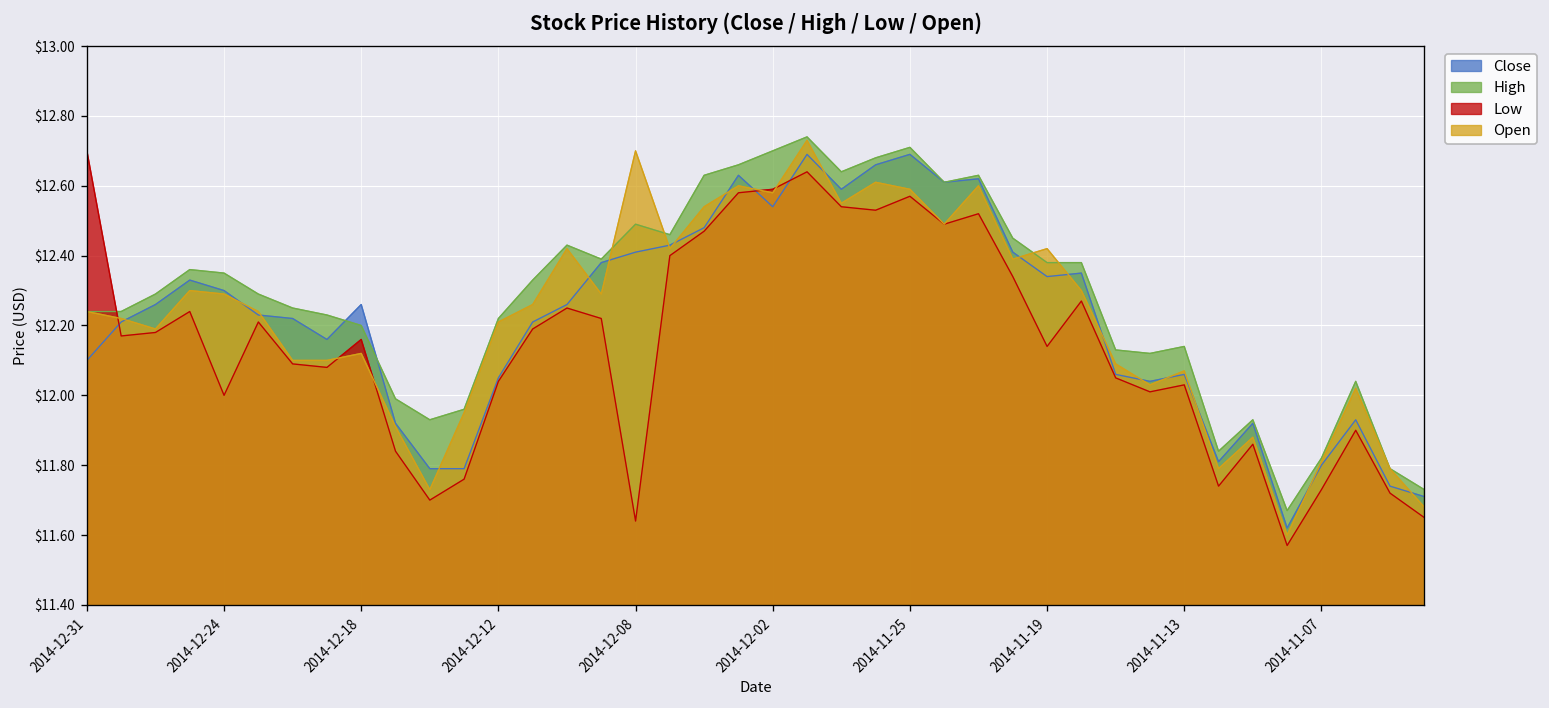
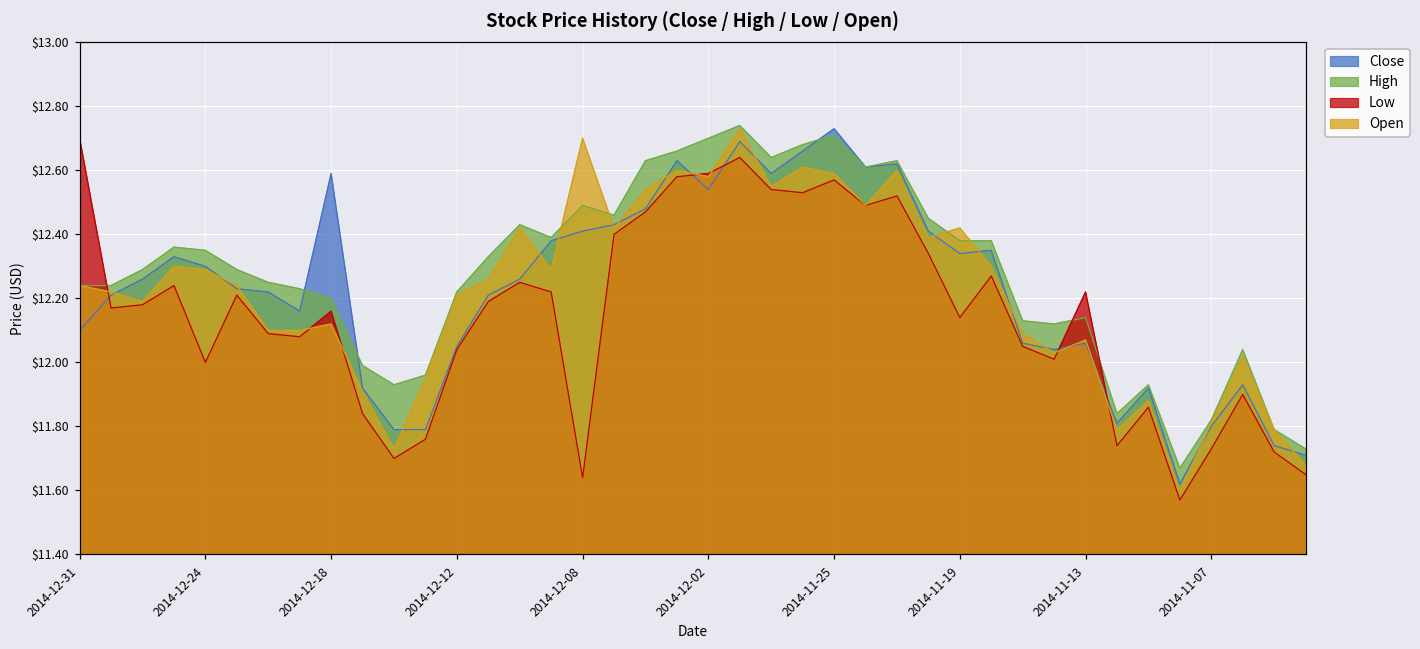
Close, 2014-12-18: $12.26 -> $12.59
Close, 2014-11-25: $12.69 -> $12.73
Low, 2014-11-13: $12.03 -> $12.22
